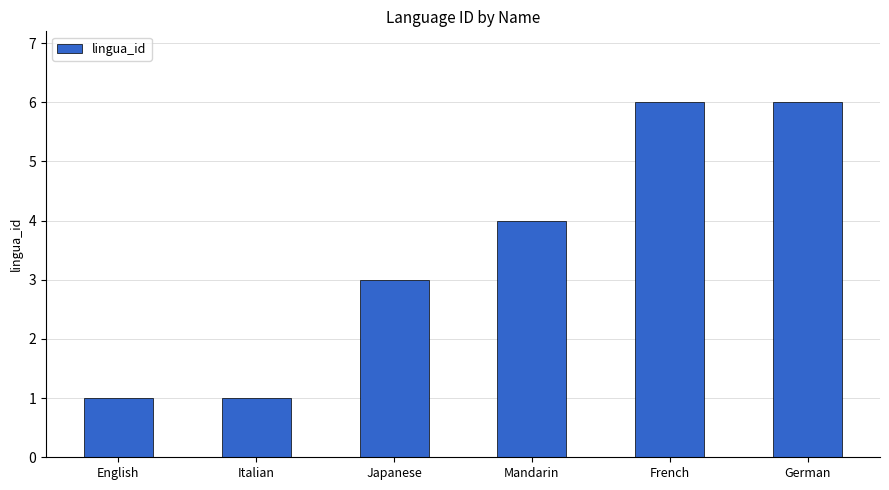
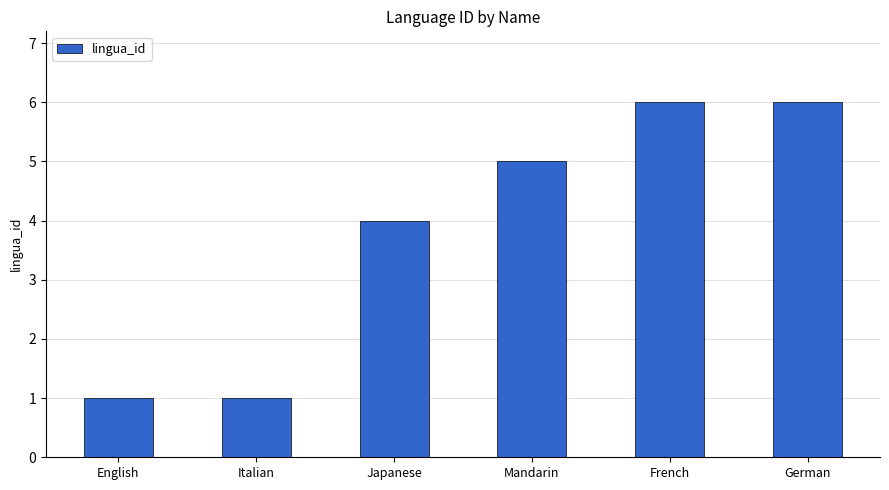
Japanese: 3 -> 4
Mandarin: 4 -> 5
